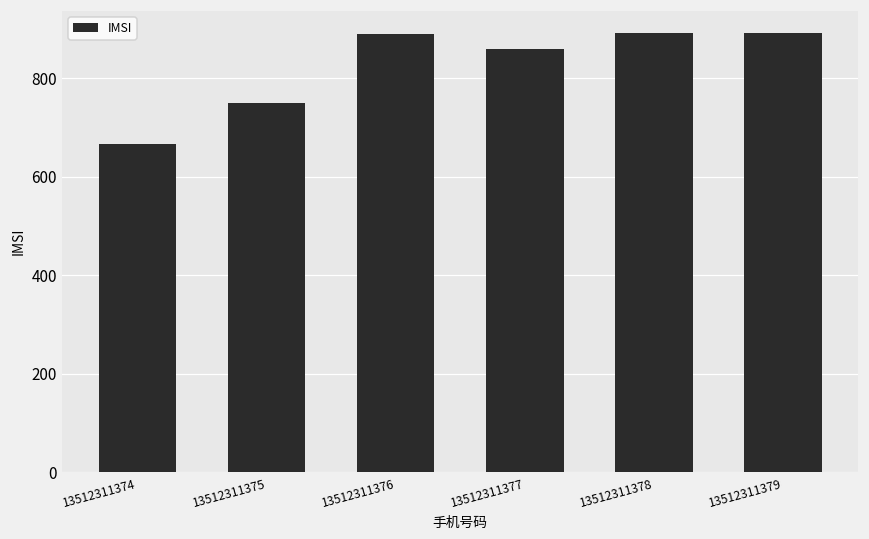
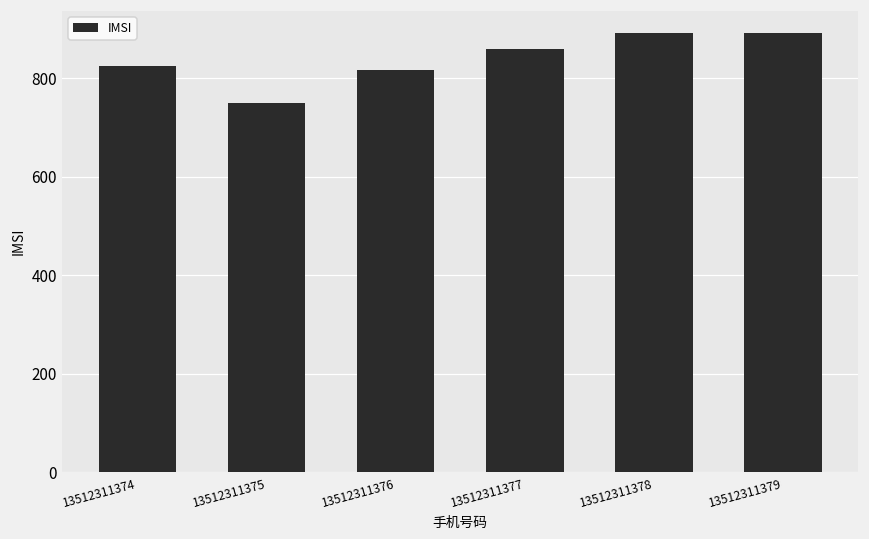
13512311374: 670 -> 820
13512311376: 890 -> 820
